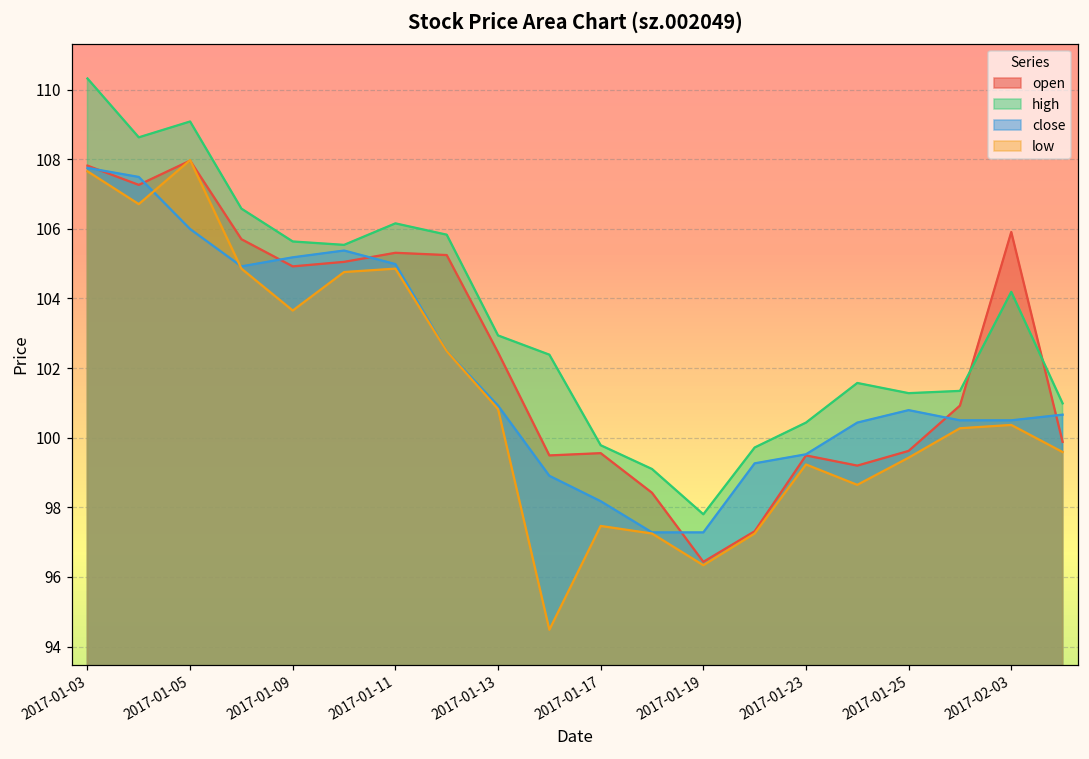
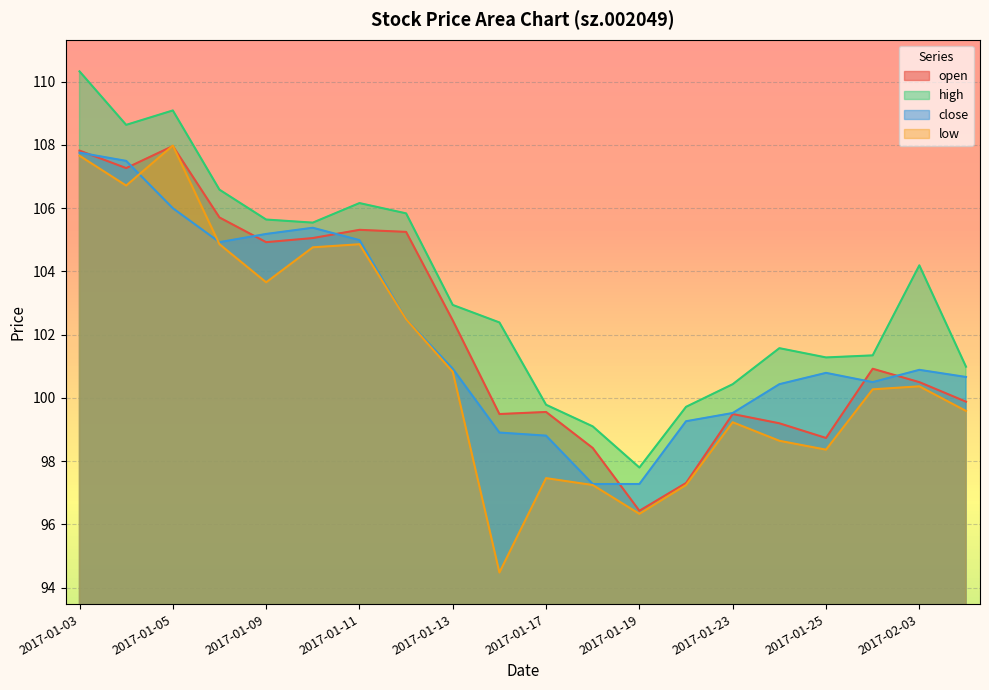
close, 2017-01-17: 98.2 -> 98.8
open, 2017-01-25: 99.6 -> 98.7
low, 2017-01-25: 99.4 -> 98.4
open, 2017-02-03: 105.9 -> 100.5
close, 2017-02-03: 100.5 -> 100.9
